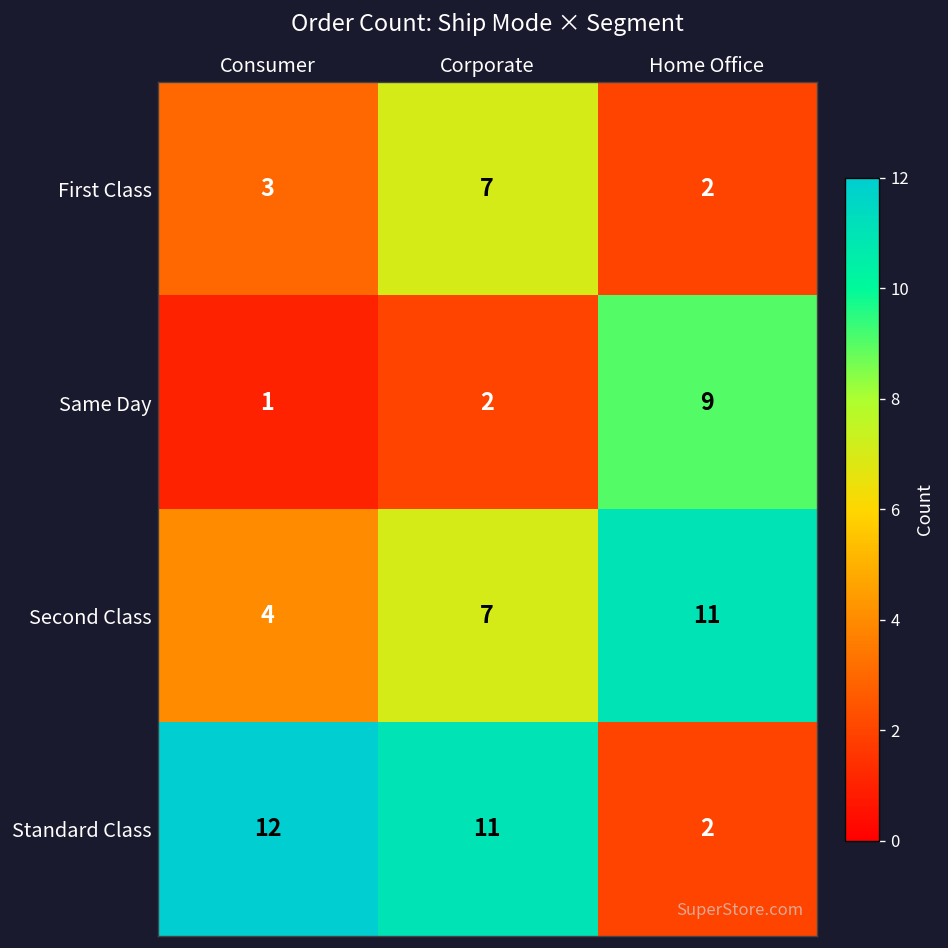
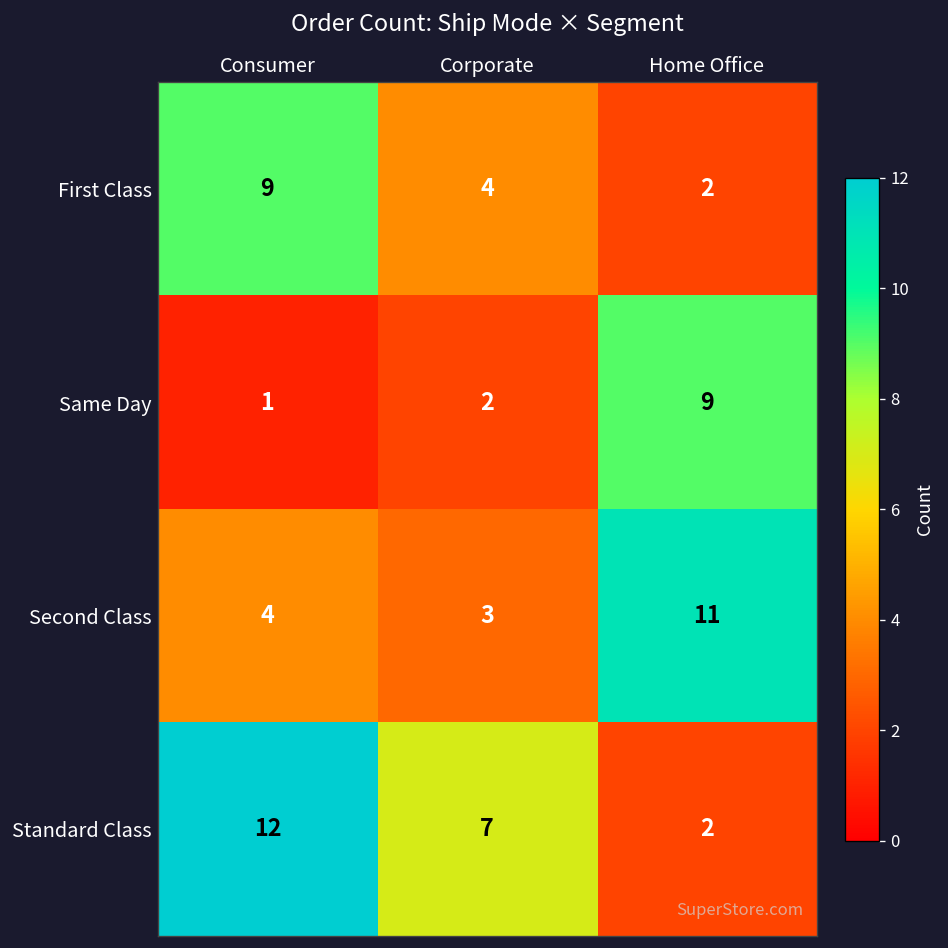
First Class, Consumer: 3 -> 9
First Class, Corporate: 7 -> 4
Second Class, Corporate: 7 -> 3
Standard Class, Corporate: 11 -> 7
